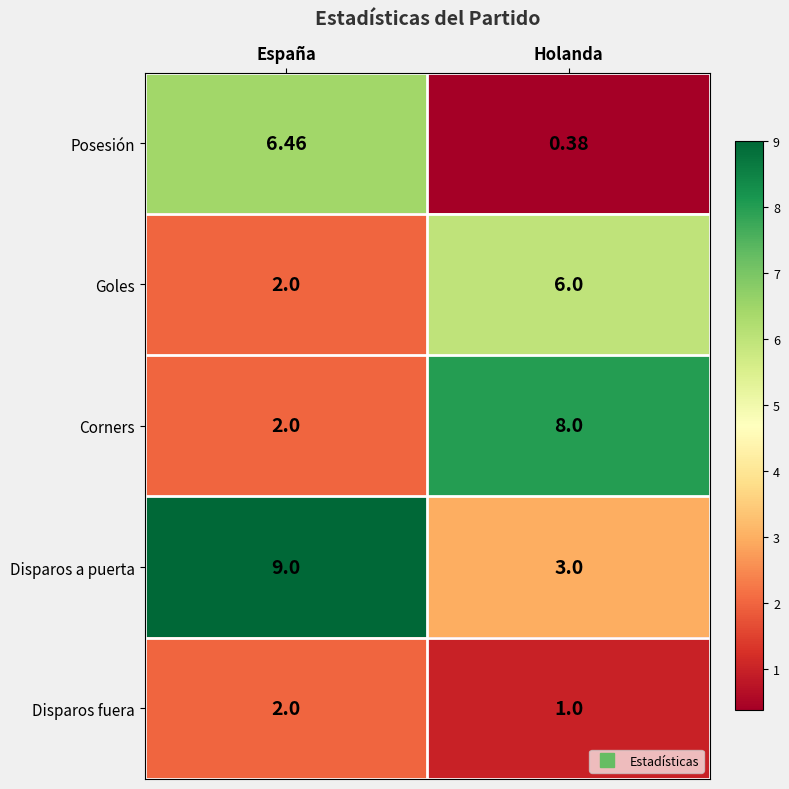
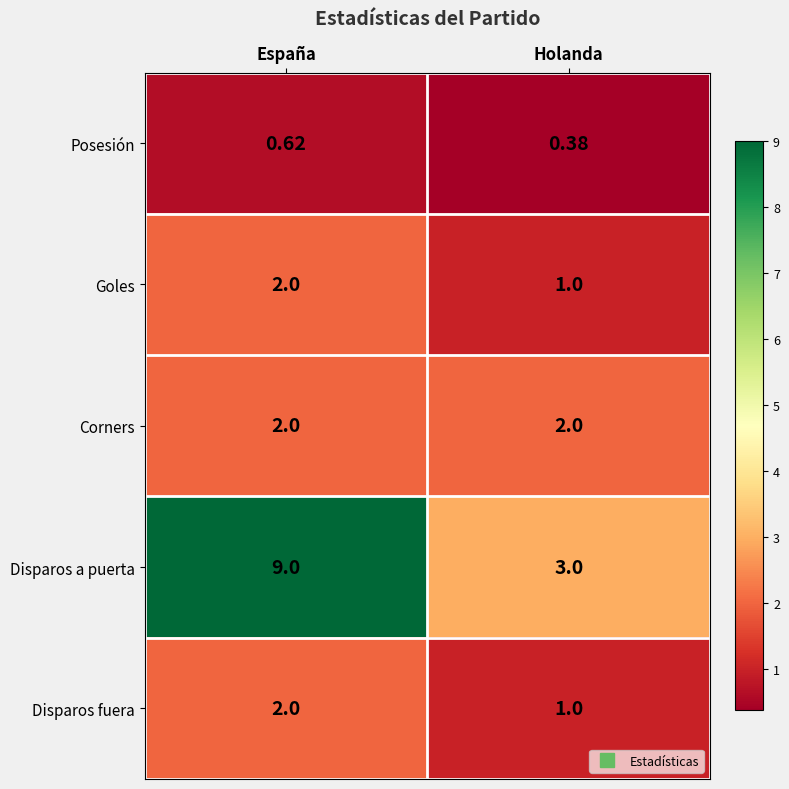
Posesión, España: 6.46 -> 0.62
Goles, Holanda: 6.0 -> 1.0
Corners, Holanda: 8.0 -> 2.0
